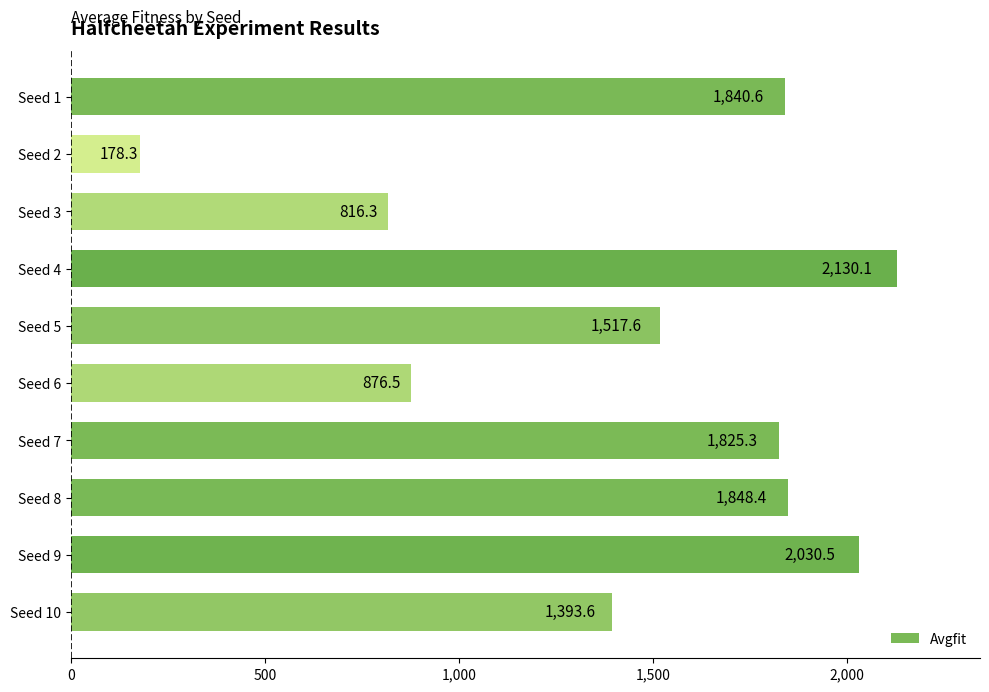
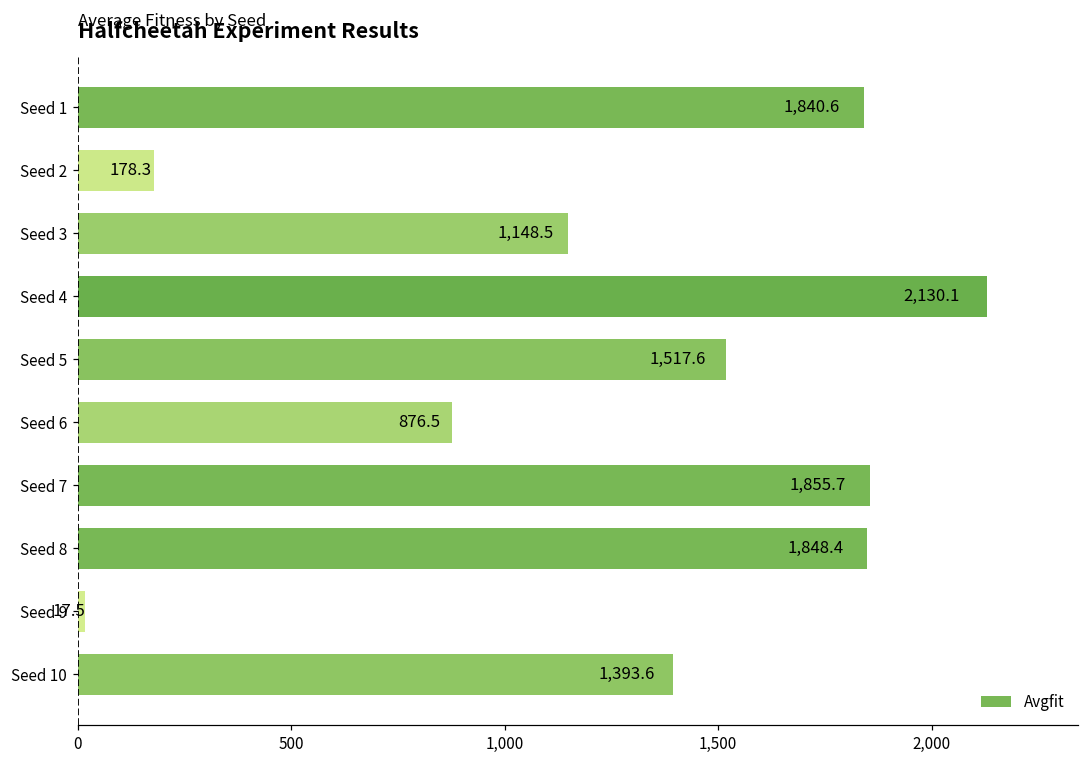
Seed 3: 816.3 -> 1,148.5
Seed 7: 1,825.3 -> 1,855.7
Seed 9: 2,030.5 -> 17.5
